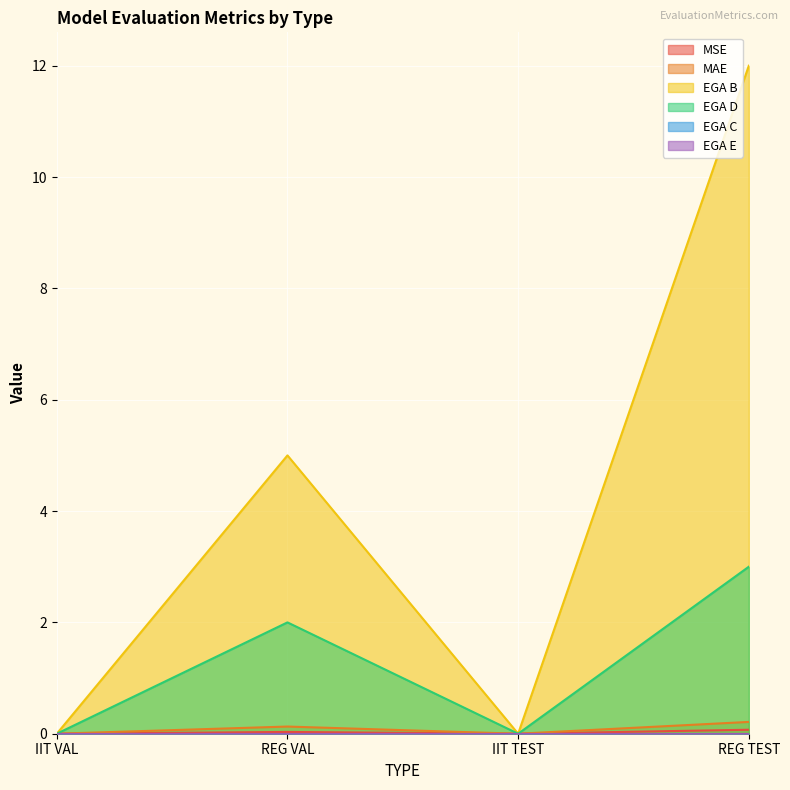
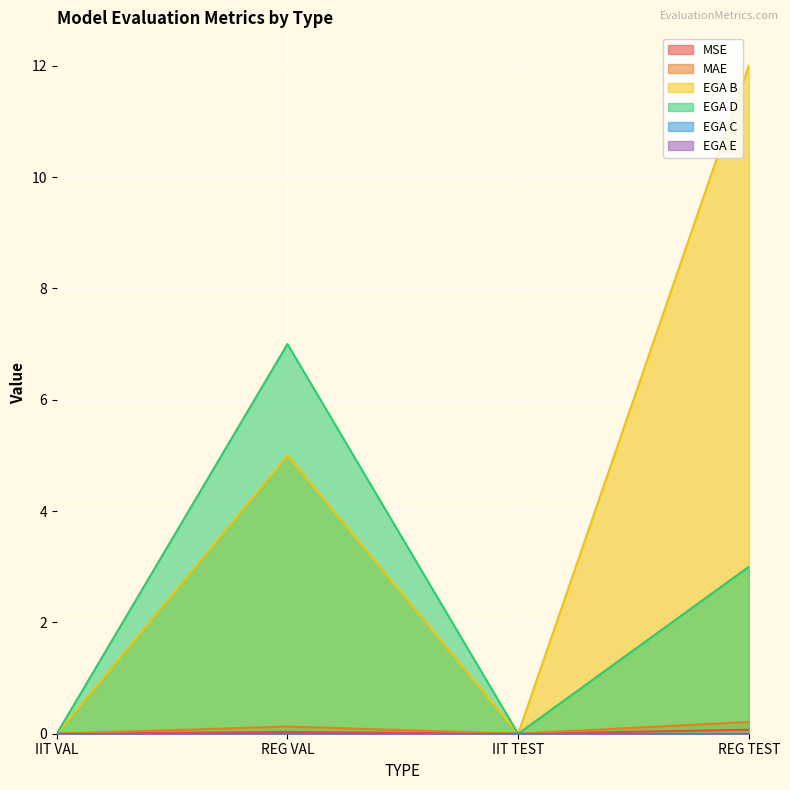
EGA D, REG VAL: 2 -> 7
